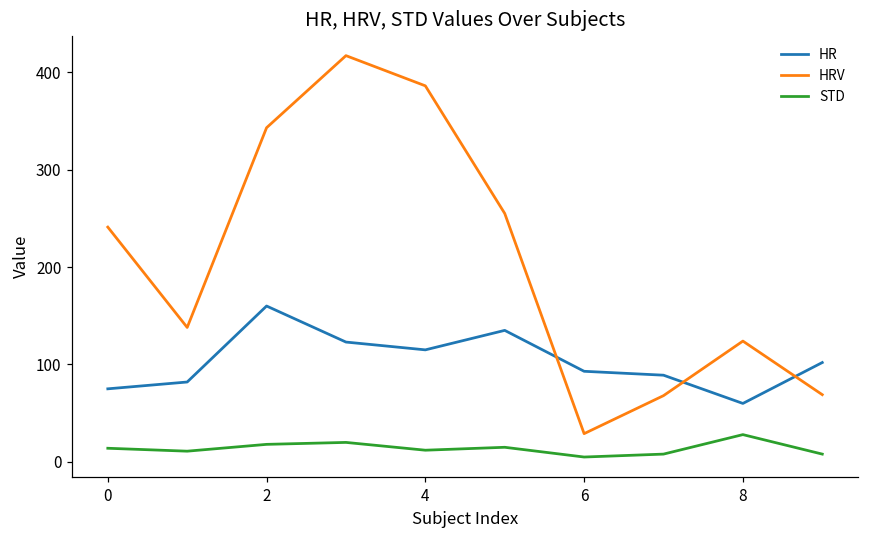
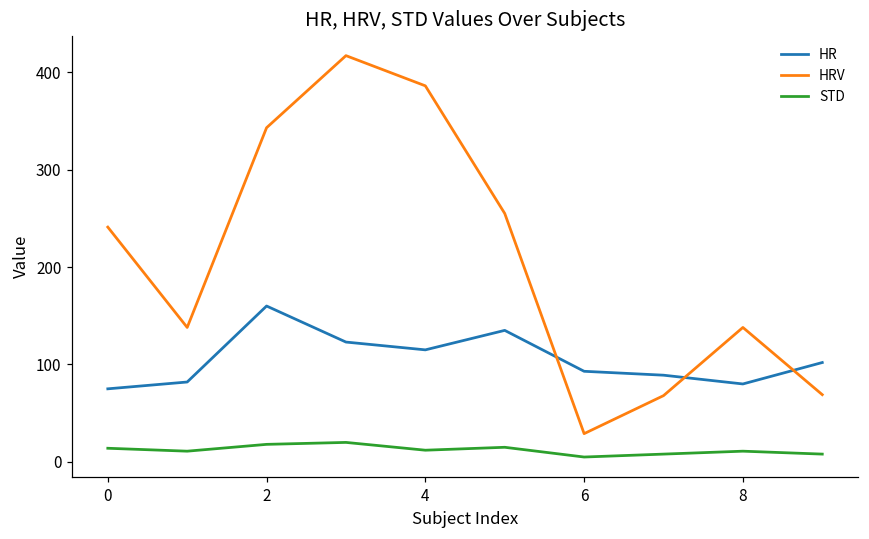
HR, 8: 60 -> 80
HRV, 8: 120 -> 140
STD, 8: 30 -> 10
